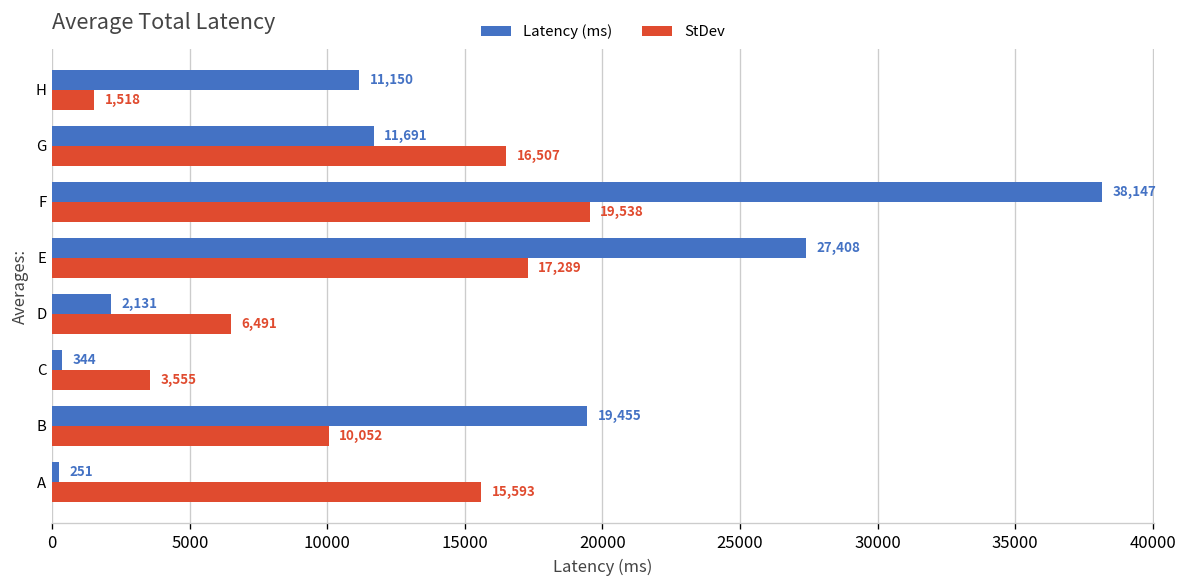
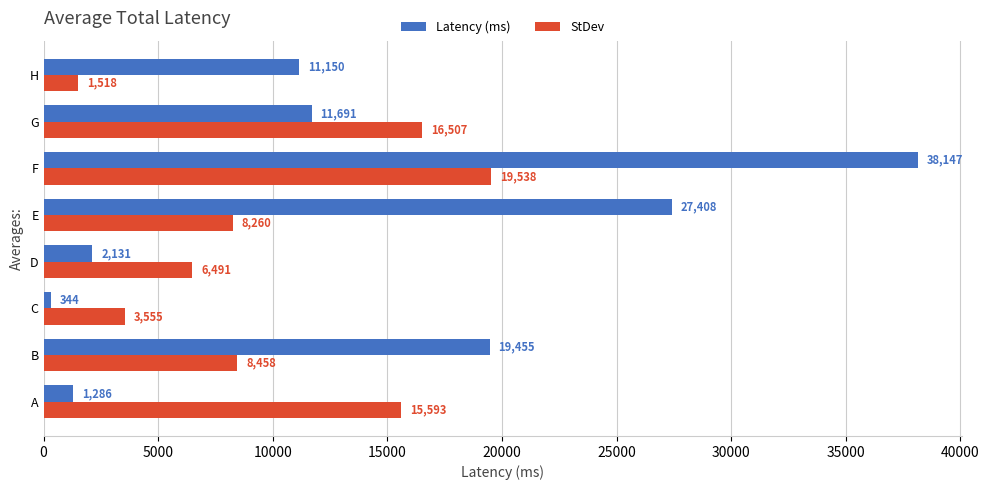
StDev, E: 17,289 -> 8,260
StDev, B: 10,052 -> 8,458
Latency (ms), A: 251 -> 1,286
